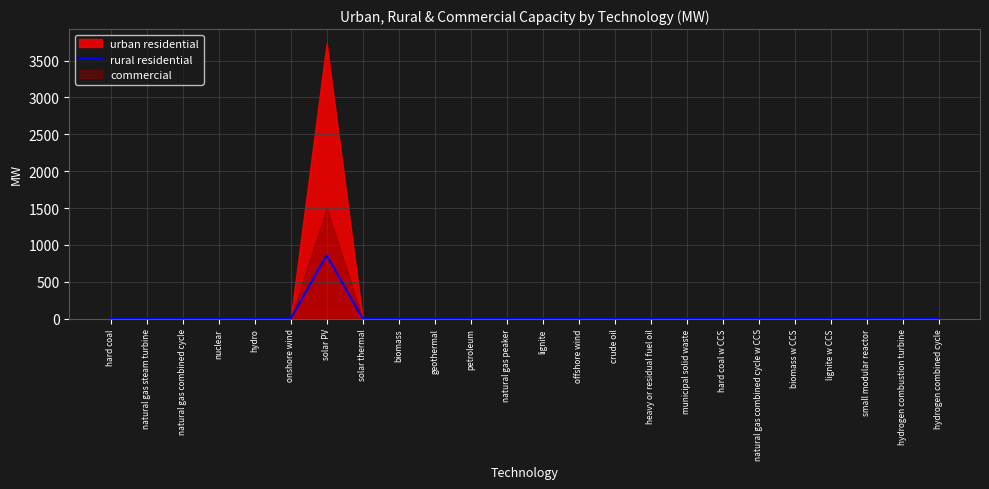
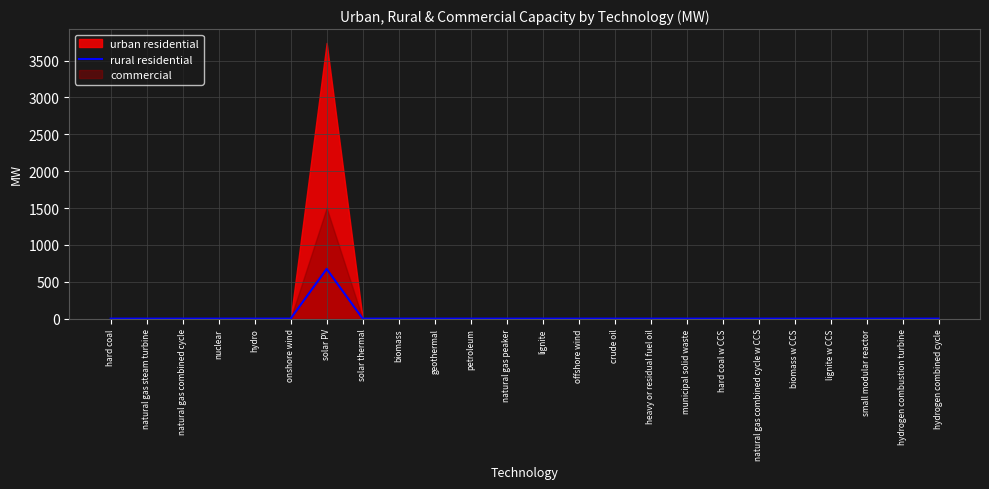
rural residential, solar PV: 900 -> 700
